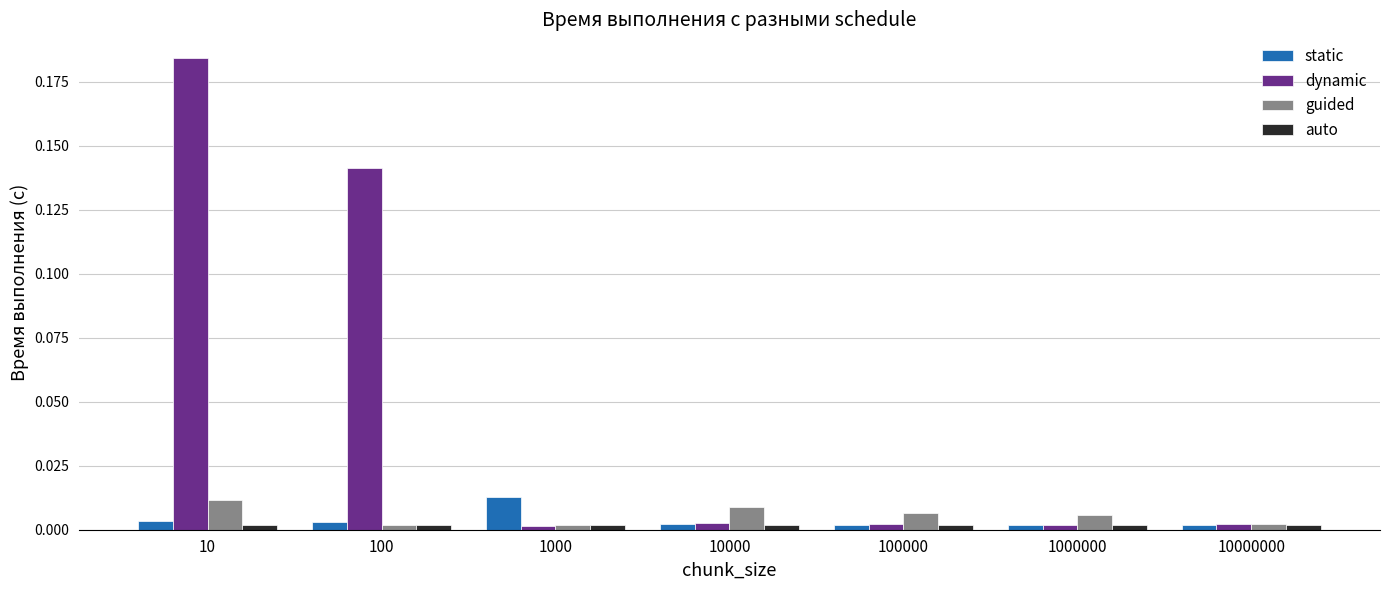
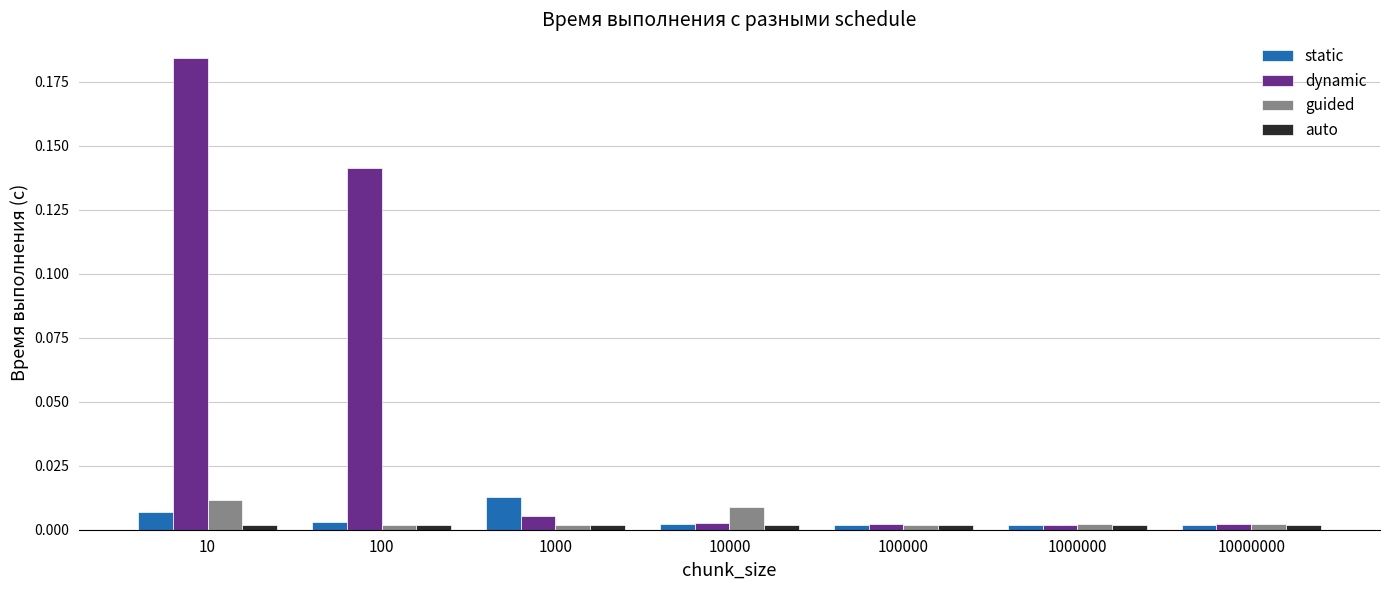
static, 10: 0.003 -> 0.007
dynamic, 1000: 0.002 -> 0.005
guided, 100000: 0.007 -> 0.002
guided, 1000000: 0.006 -> 0.002
